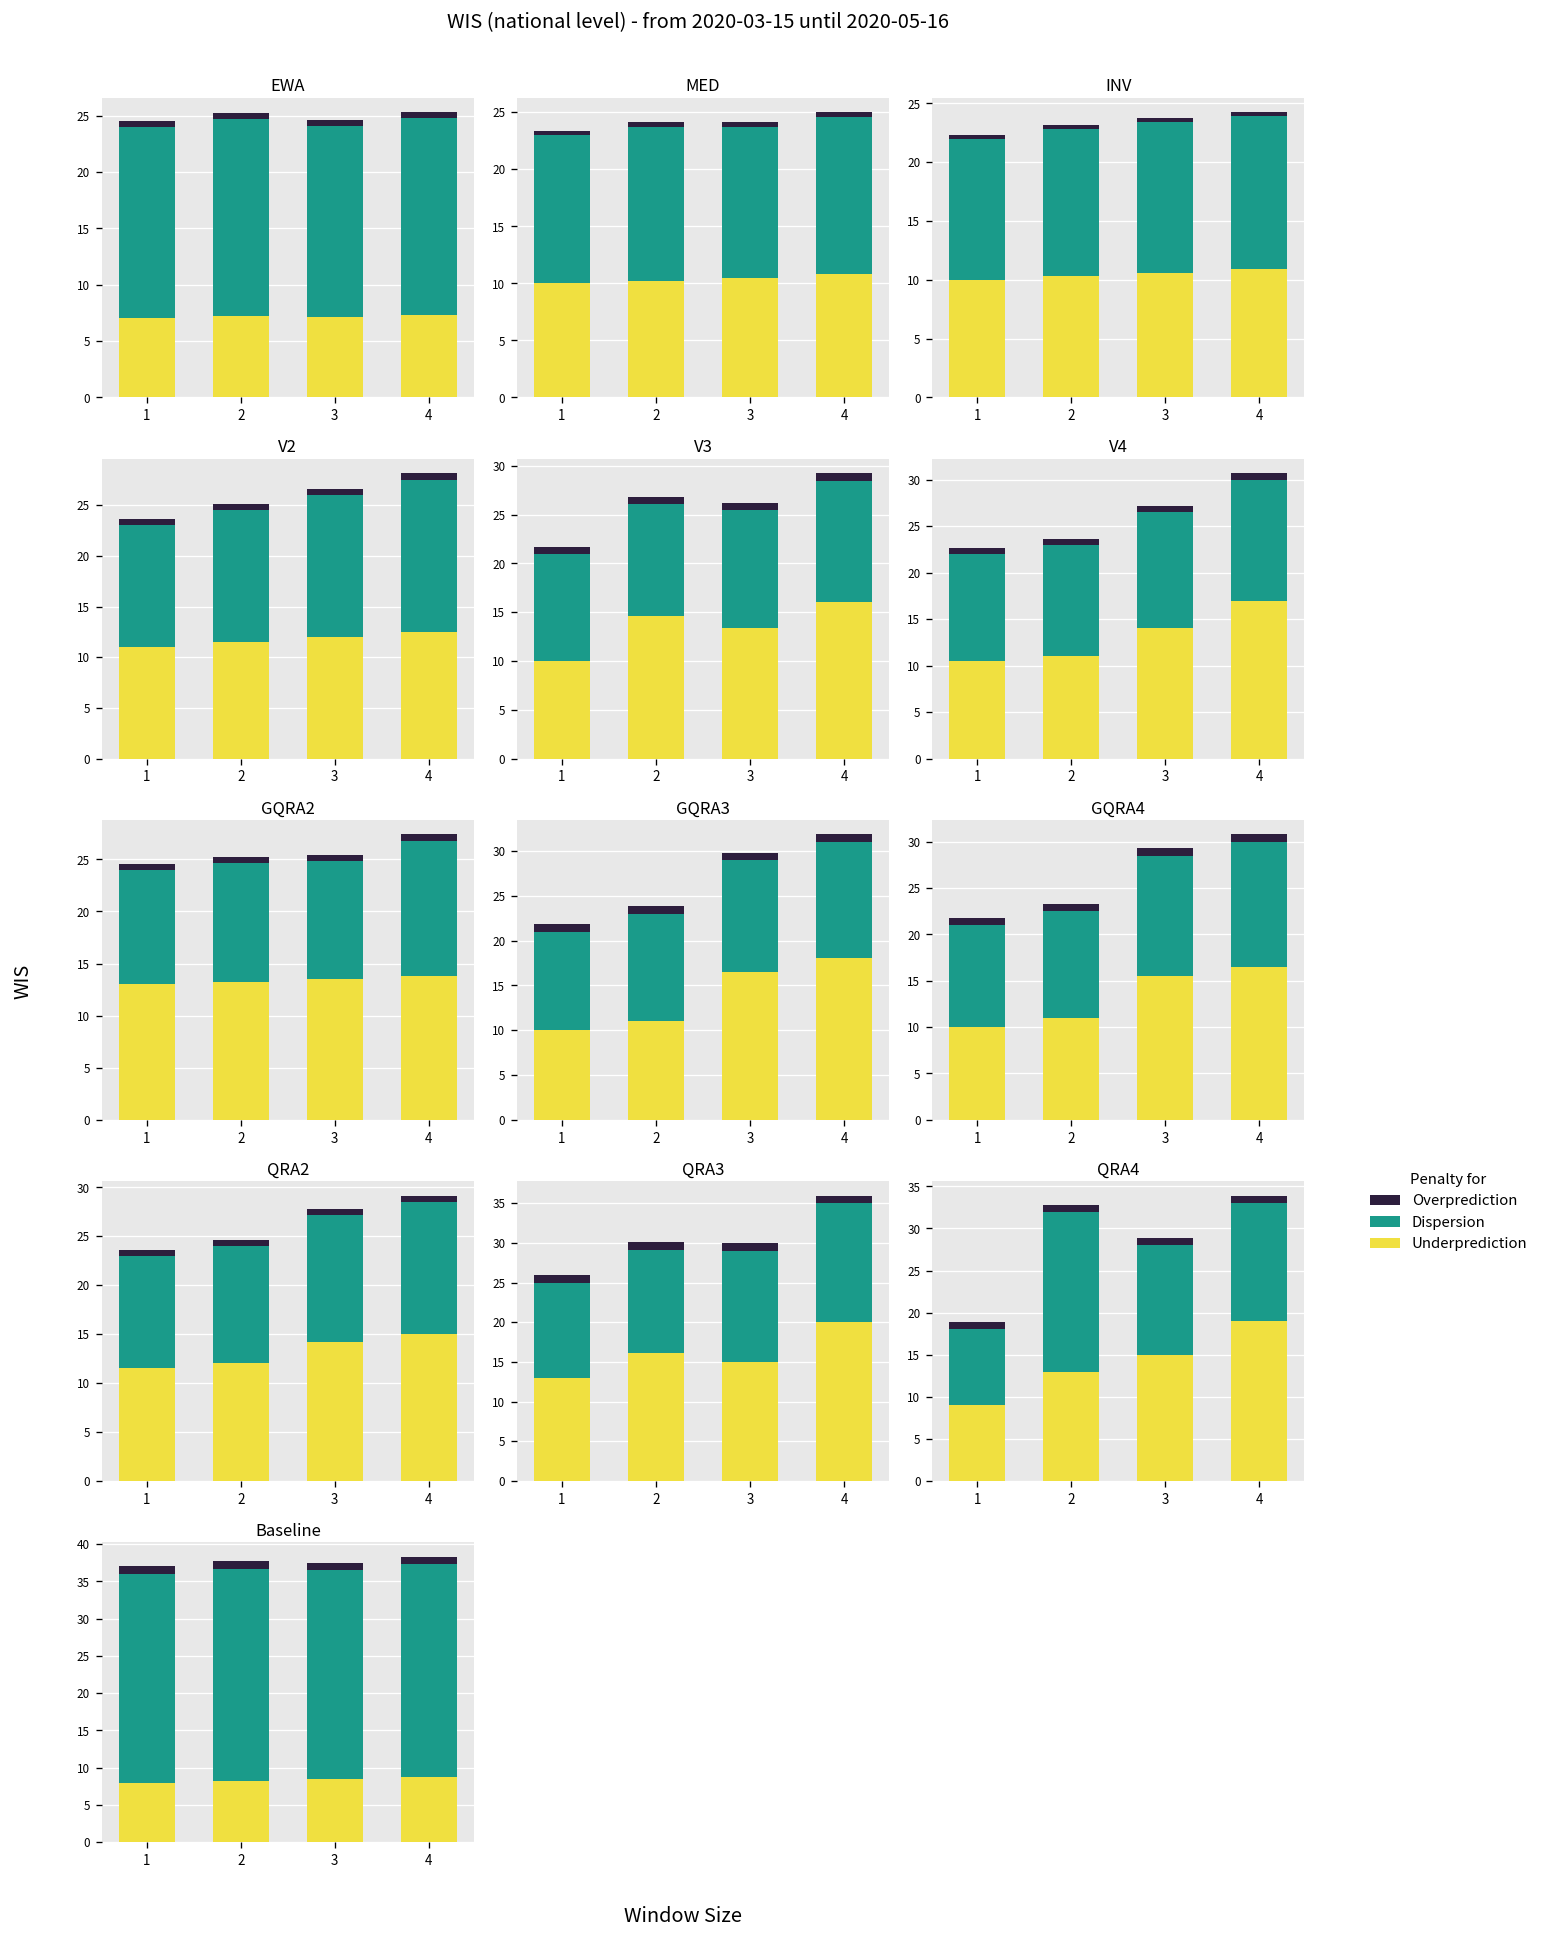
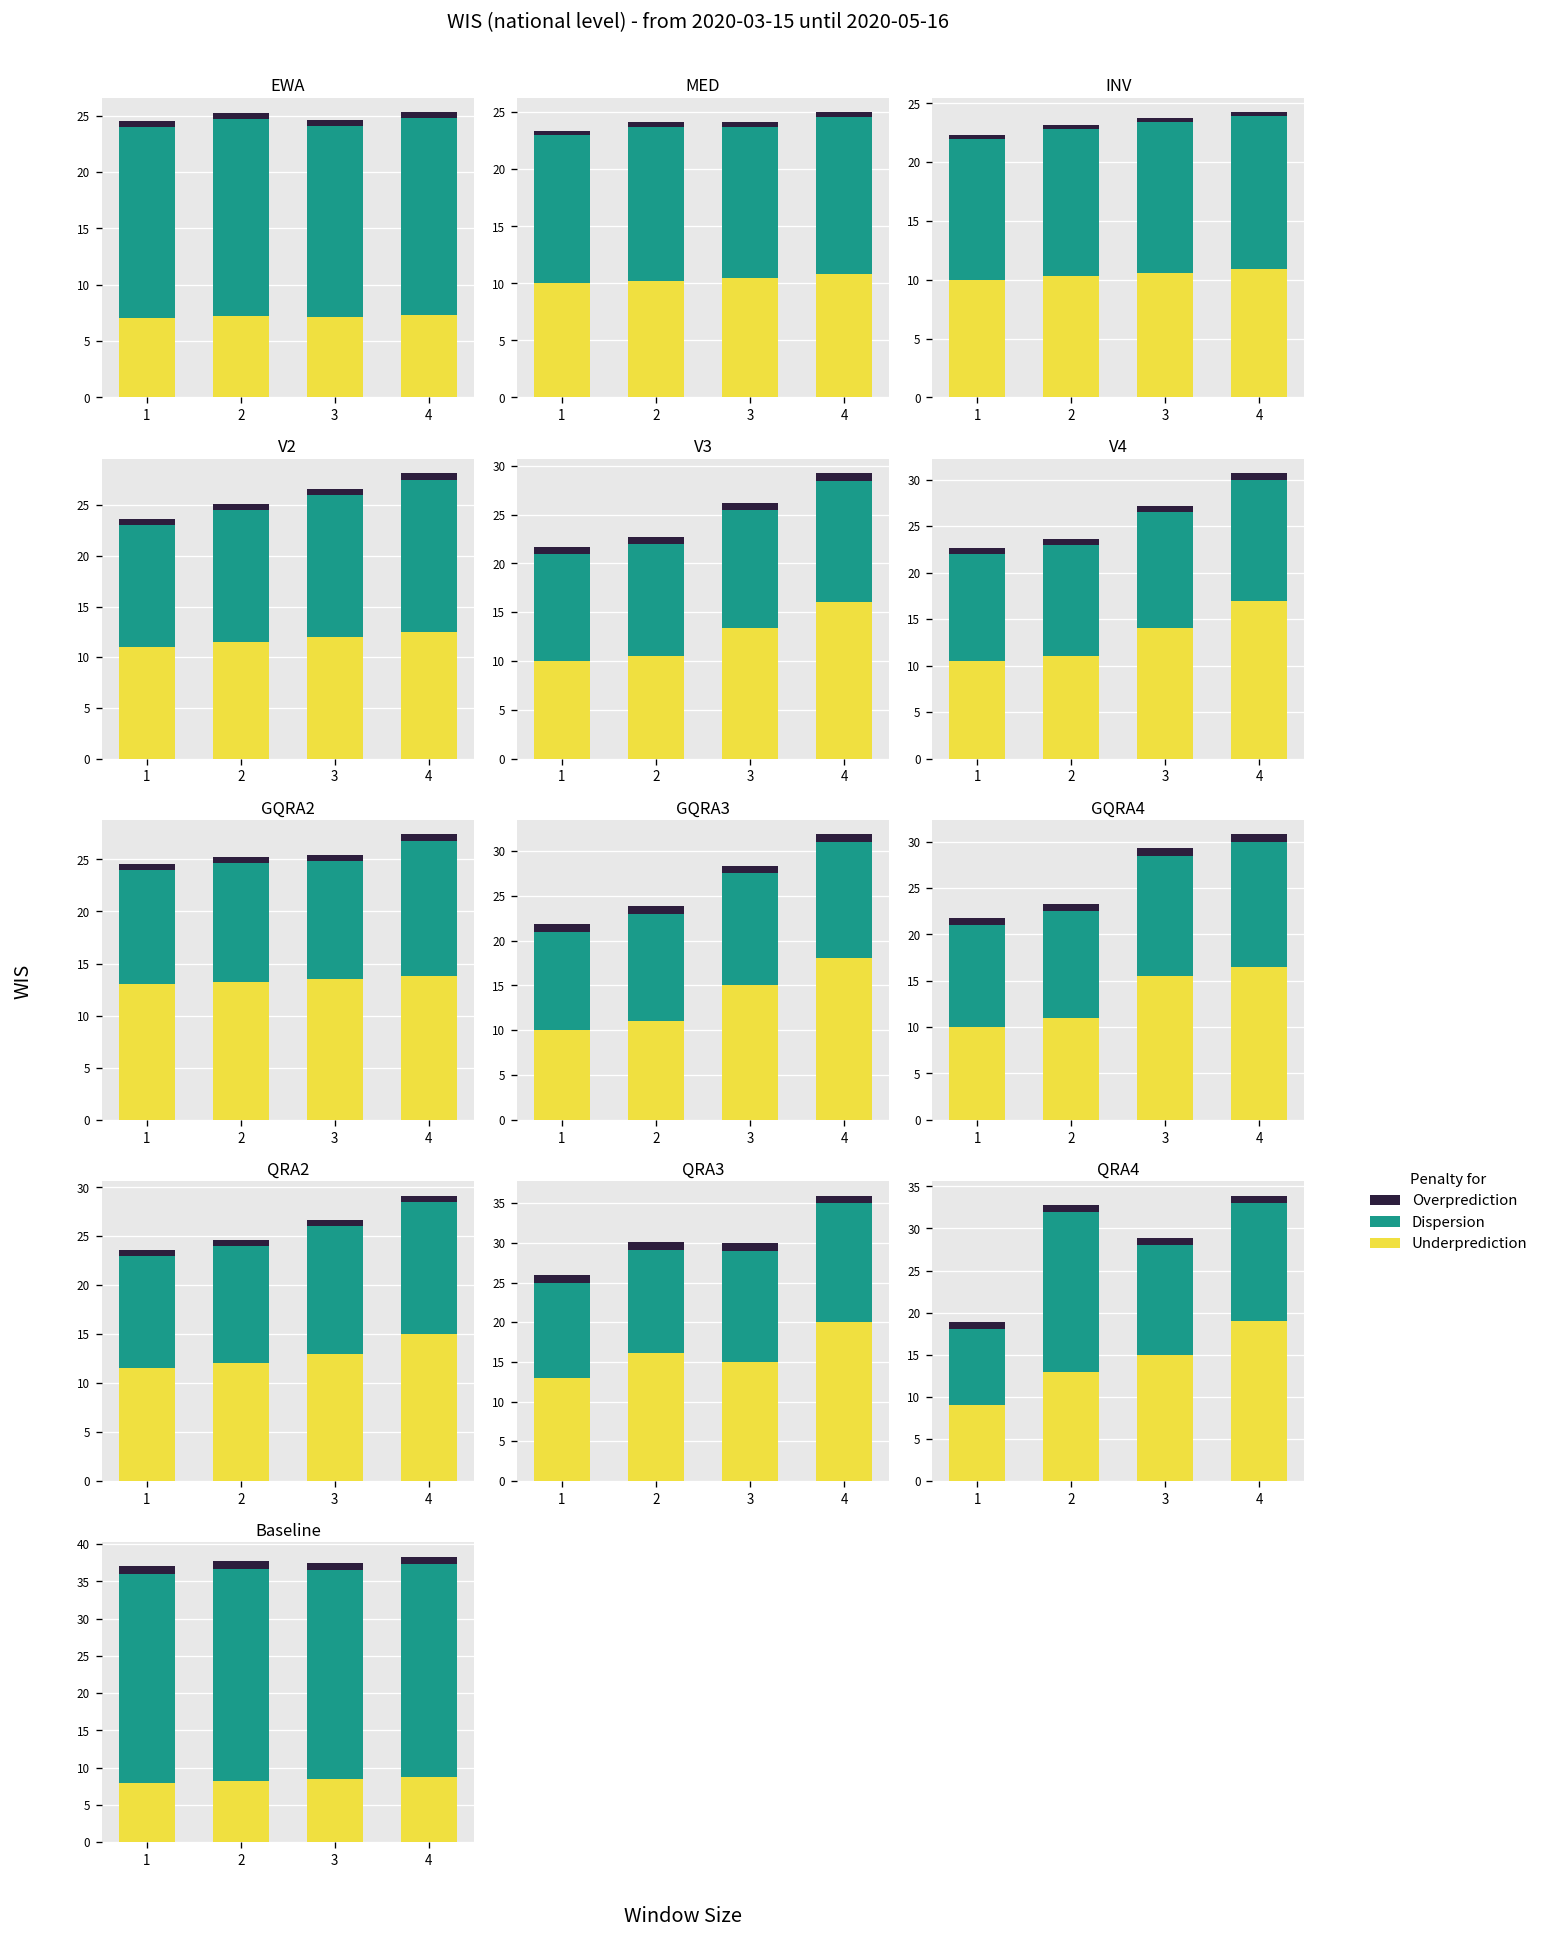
V3, Underprediction, 2: 15 -> 11
GQRA3, Underprediction, 3: 16 -> 15
QRA2, Underprediction, 3: 14 -> 13
